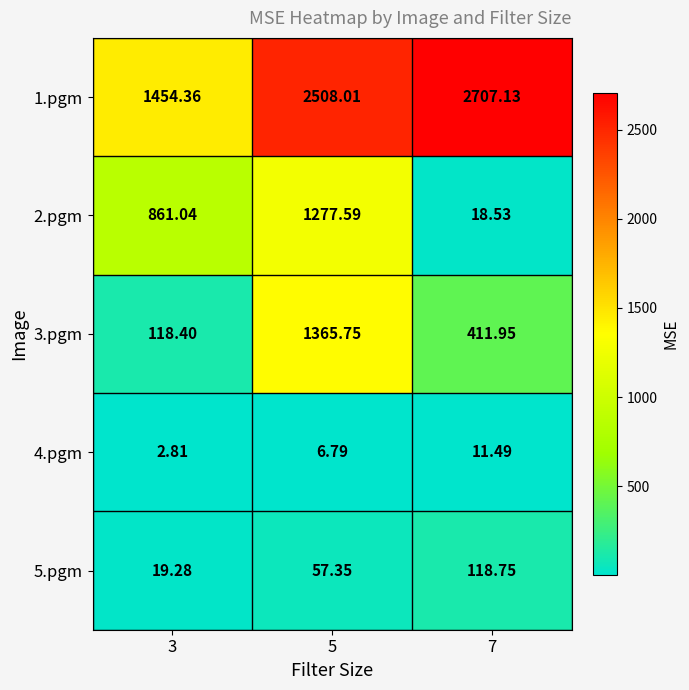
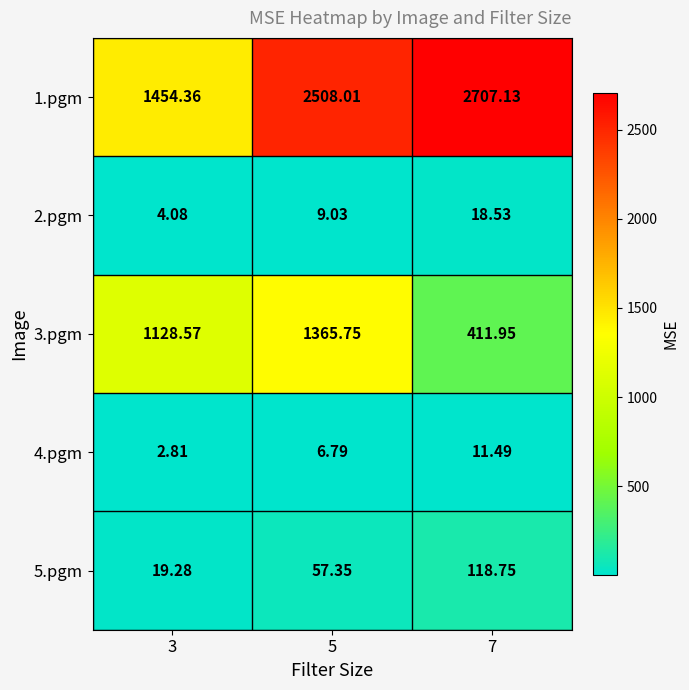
2.pgm, 3: 861.04 -> 4.08
2.pgm, 5: 1277.59 -> 9.03
3.pgm, 3: 118.40 -> 1128.57
